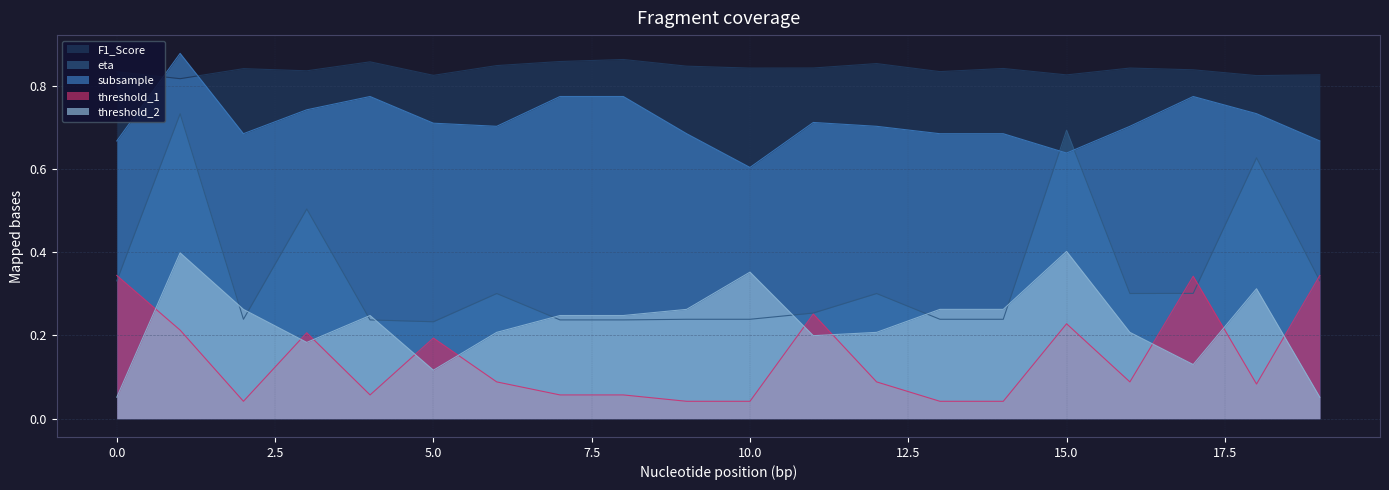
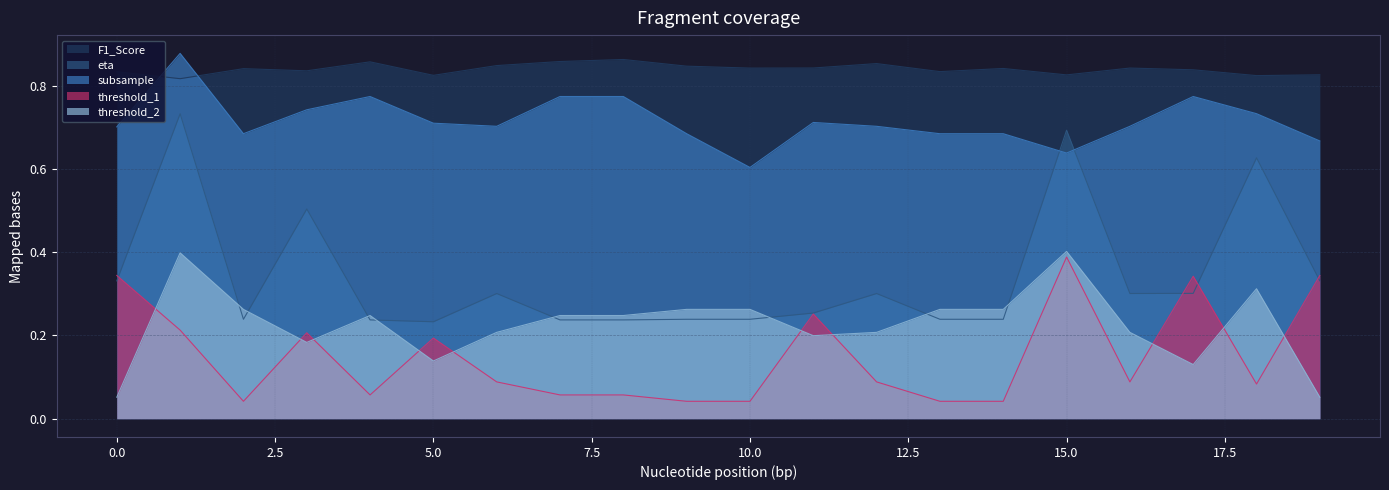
subsample, 0.0: 0.67 -> 0.70
threshold_2, 5.0: 0.12 -> 0.14
threshold_2, 10.0: 0.35 -> 0.26
threshold_1, 15.0: 0.23 -> 0.39
